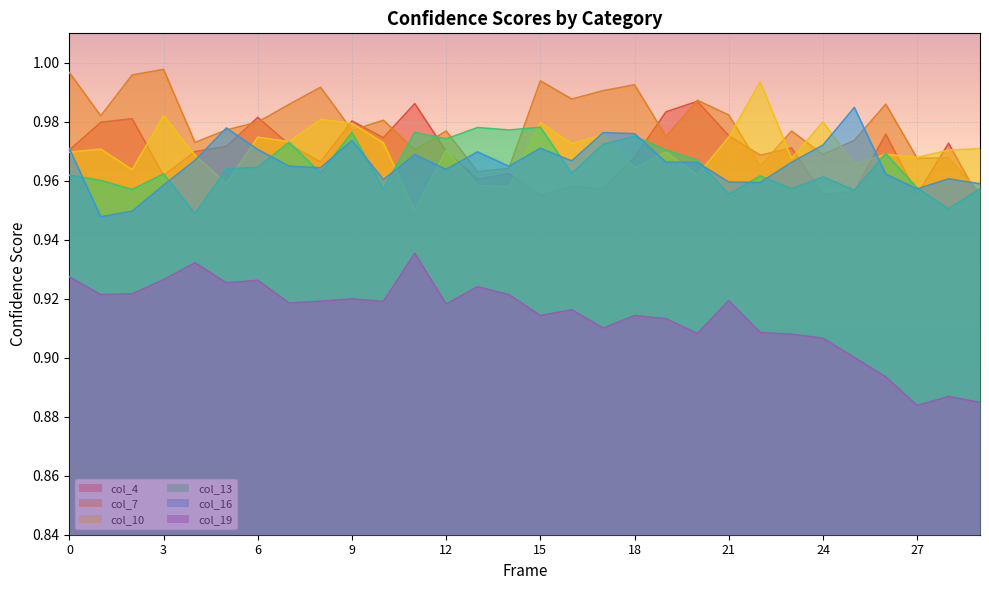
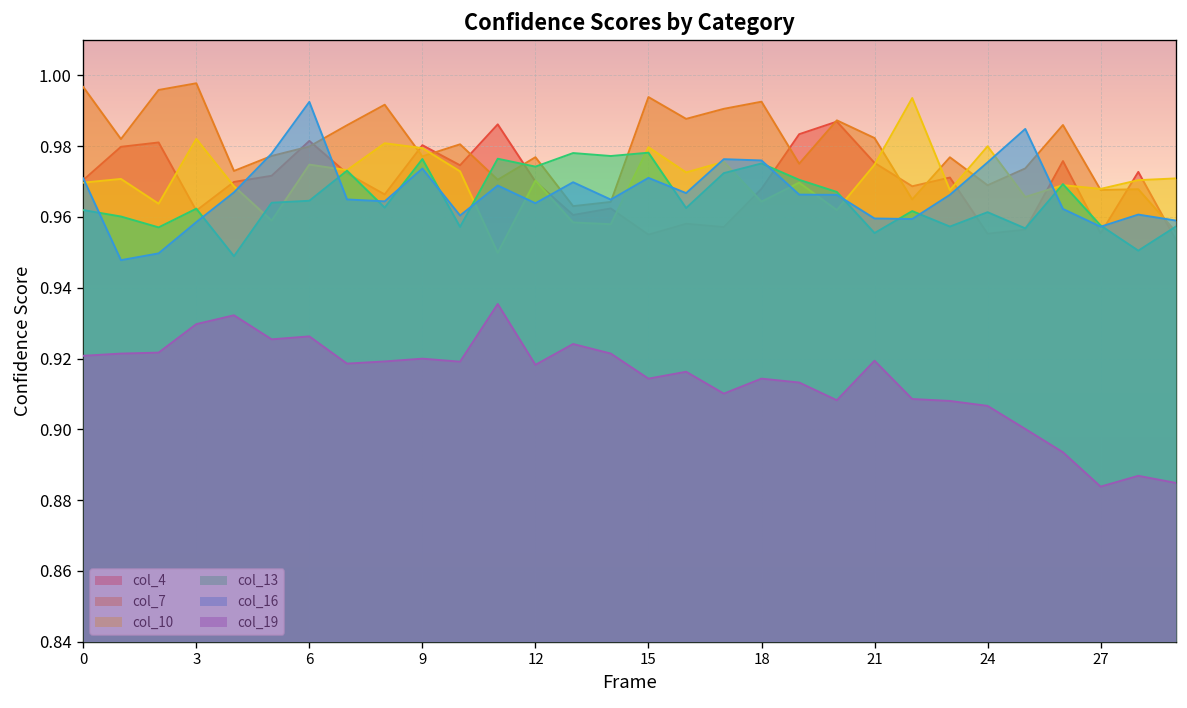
col_19, 0: 0.927 -> 0.921
col_19, 3: 0.926 -> 0.930
col_16, 6: 0.971 -> 0.993
col_16, 24: 0.972 -> 0.975
